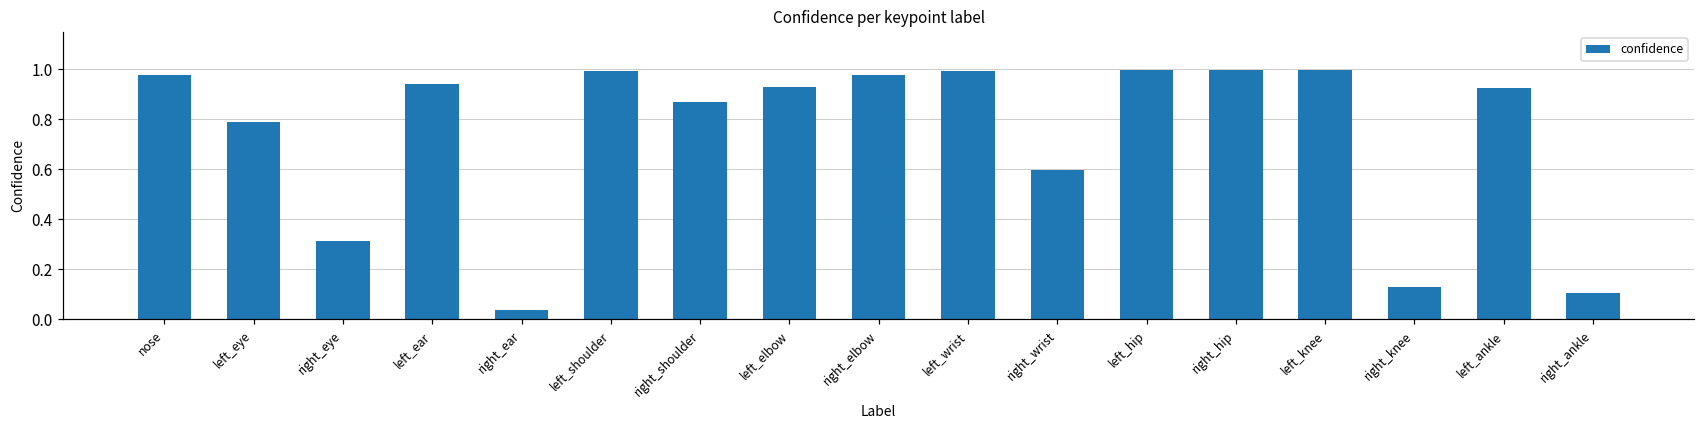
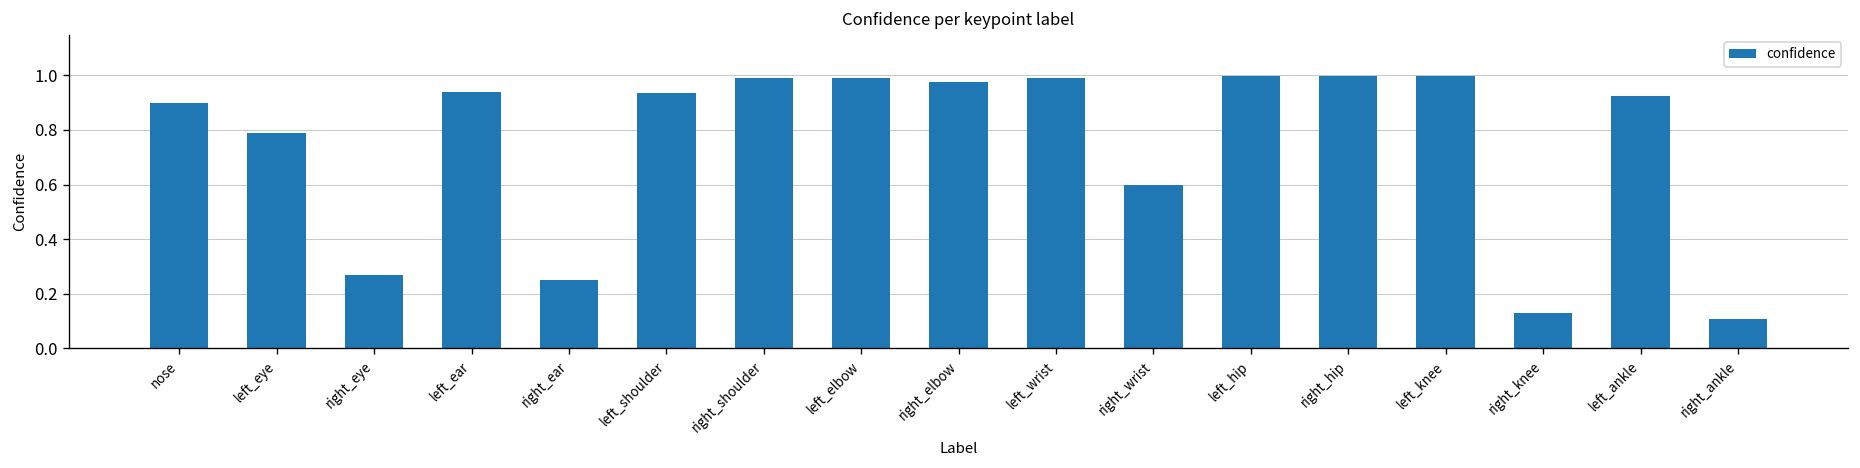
nose: 0.98 -> 0.90
right_eye: 0.31 -> 0.27
right_ear: 0.04 -> 0.25
left_shoulder: 0.99 -> 0.94
right_shoulder: 0.87 -> 0.99
left_elbow: 0.93 -> 0.99
